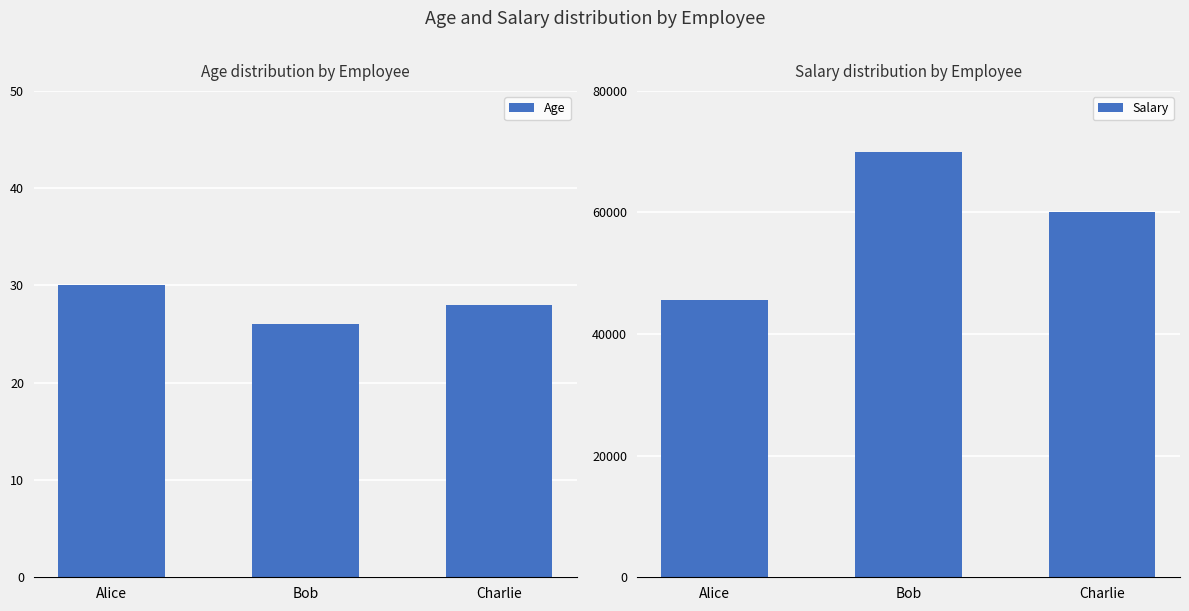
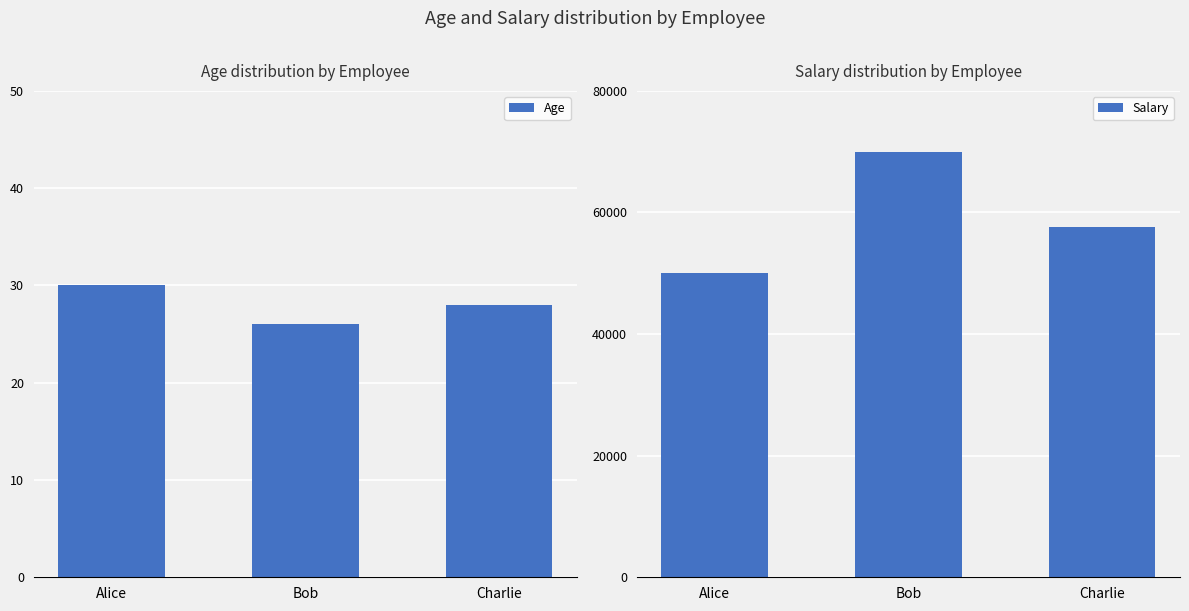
Salary distribution by Employee, Alice: 46000 -> 50000
Salary distribution by Employee, Charlie: 60000 -> 58000
